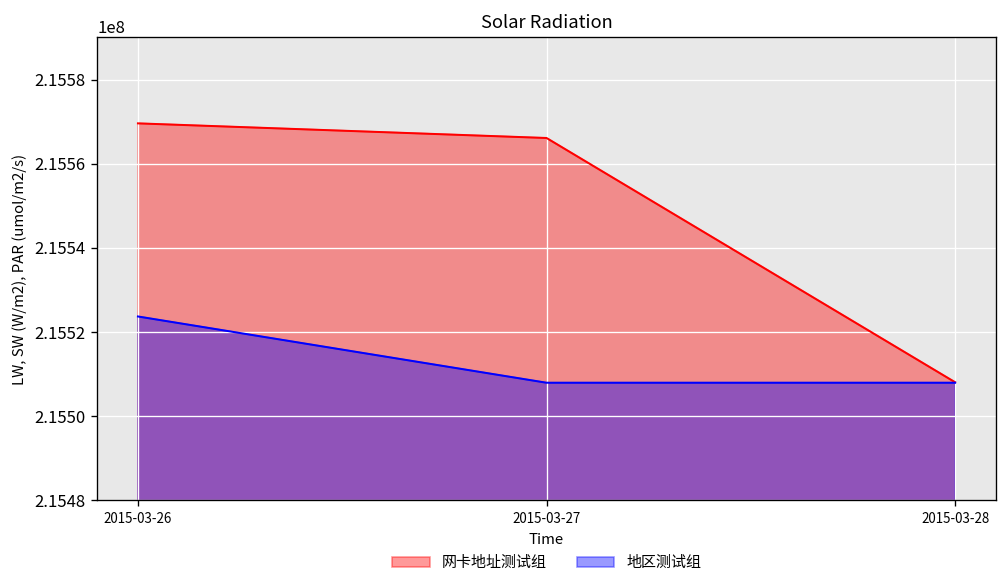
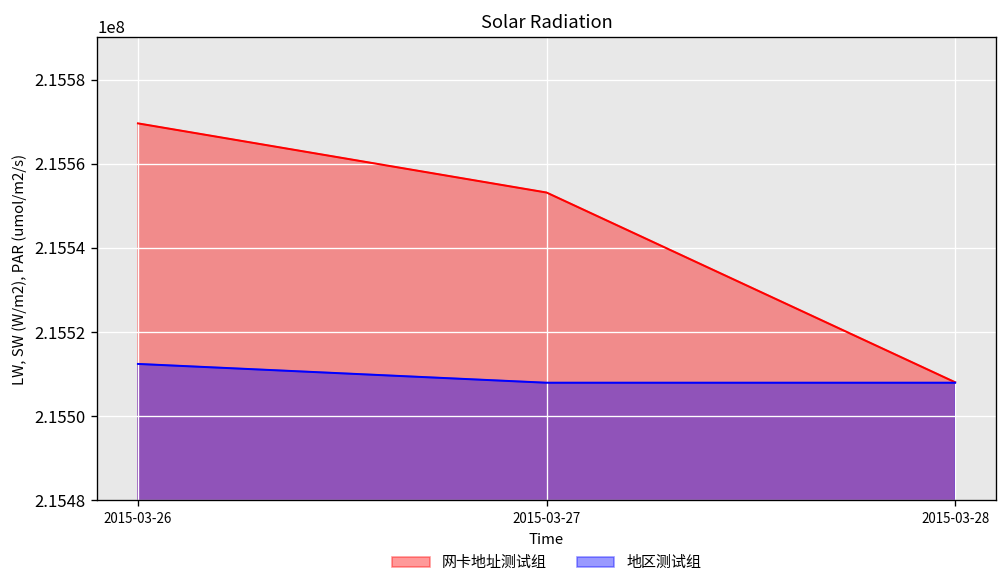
地区测试组, 2015-03-26: 215524000 -> 215512000
网卡地址测试组, 2015-03-27: 215566000 -> 215553000
